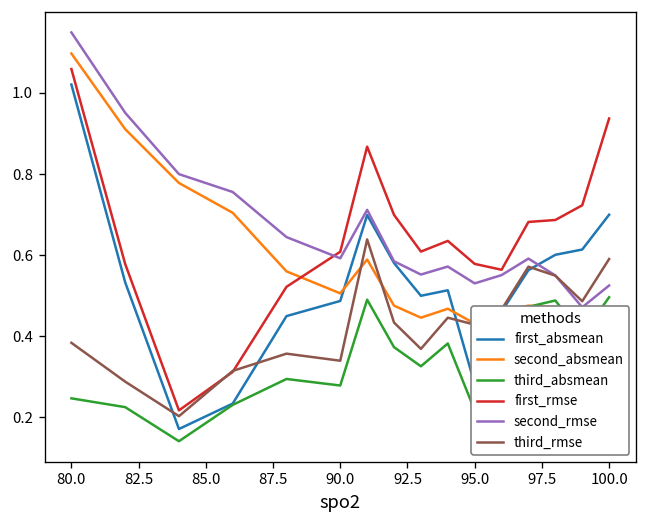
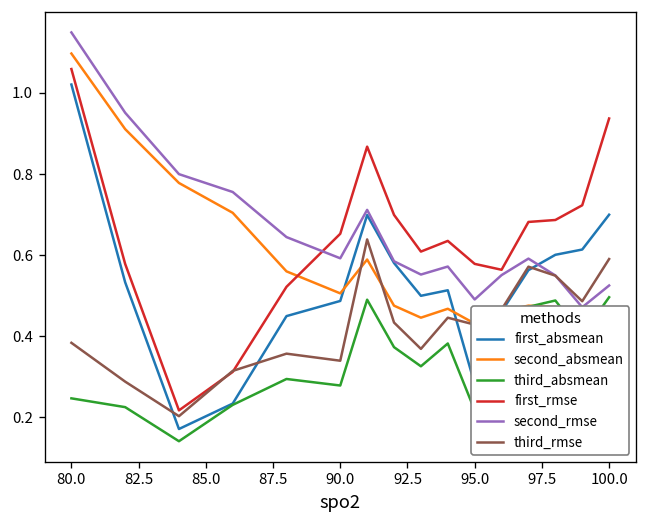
first_rmse, 90.0: 0.61 -> 0.65
second_rmse, 95.0: 0.53 -> 0.49
